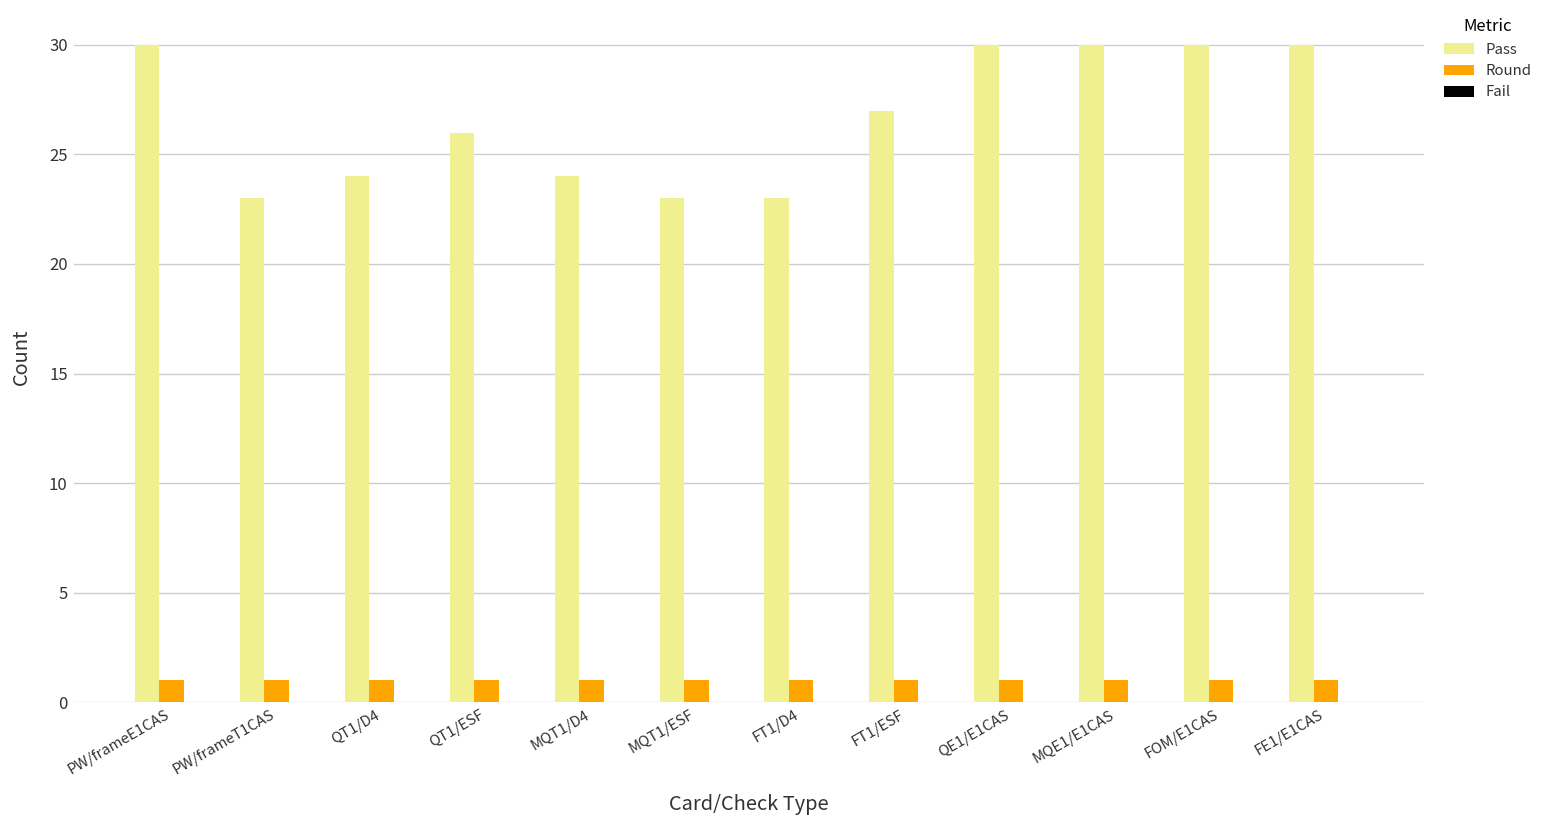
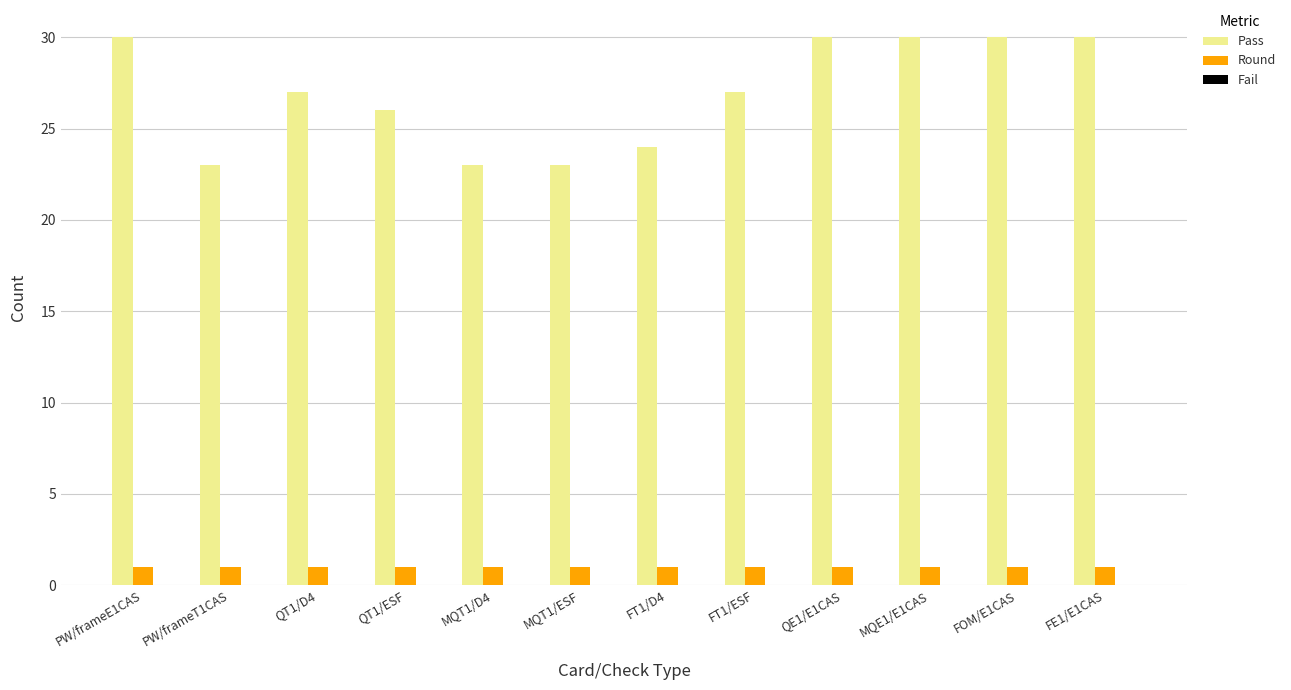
Pass, QT1/D4: 24 -> 27
Pass, MQT1/D4: 24 -> 23
Pass, FT1/D4: 23 -> 24
